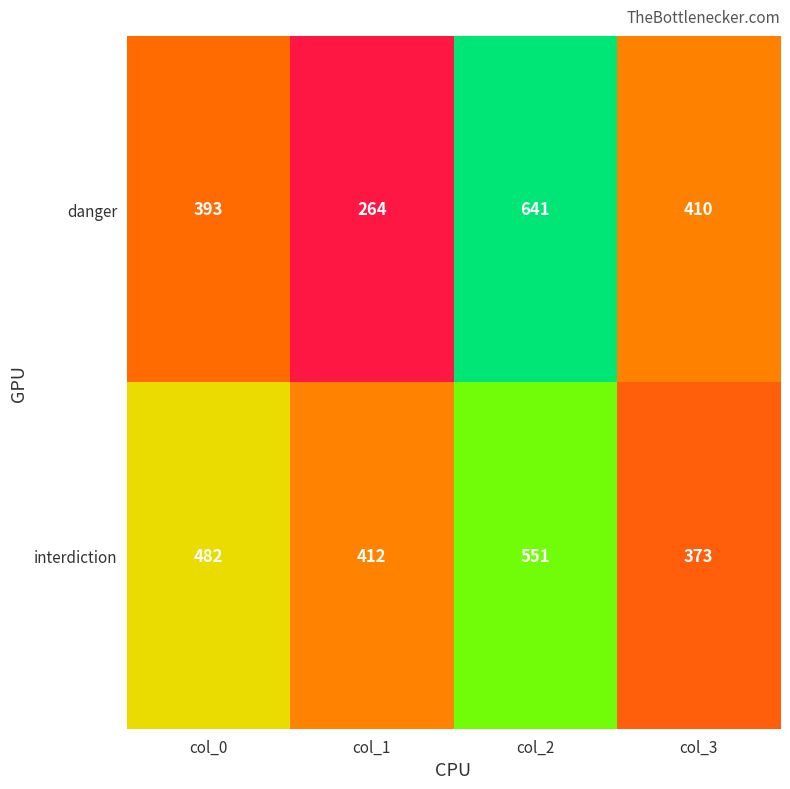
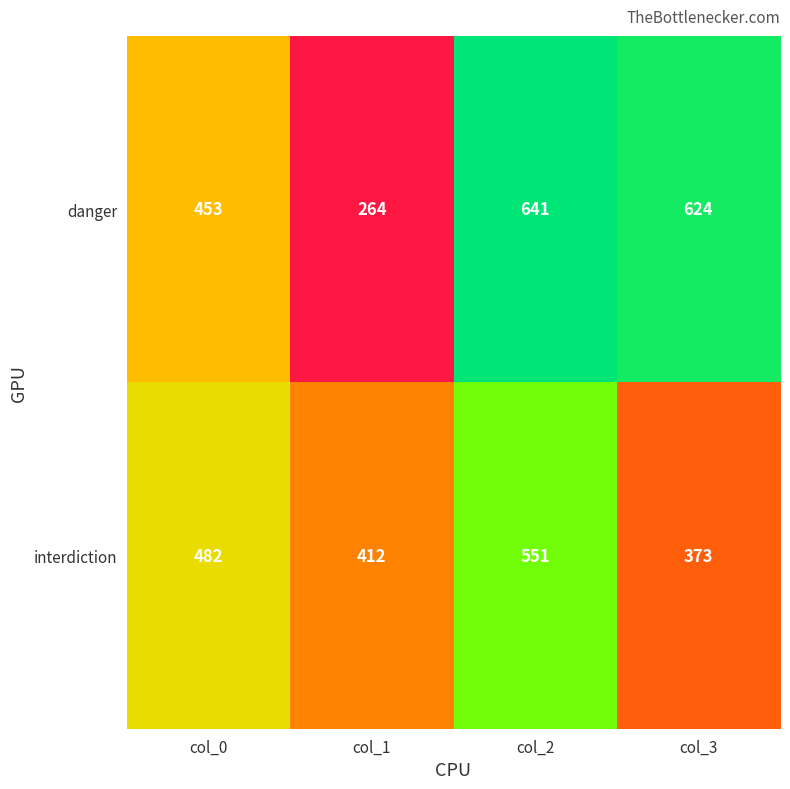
danger, col_0: 393 -> 453
danger, col_3: 410 -> 624
